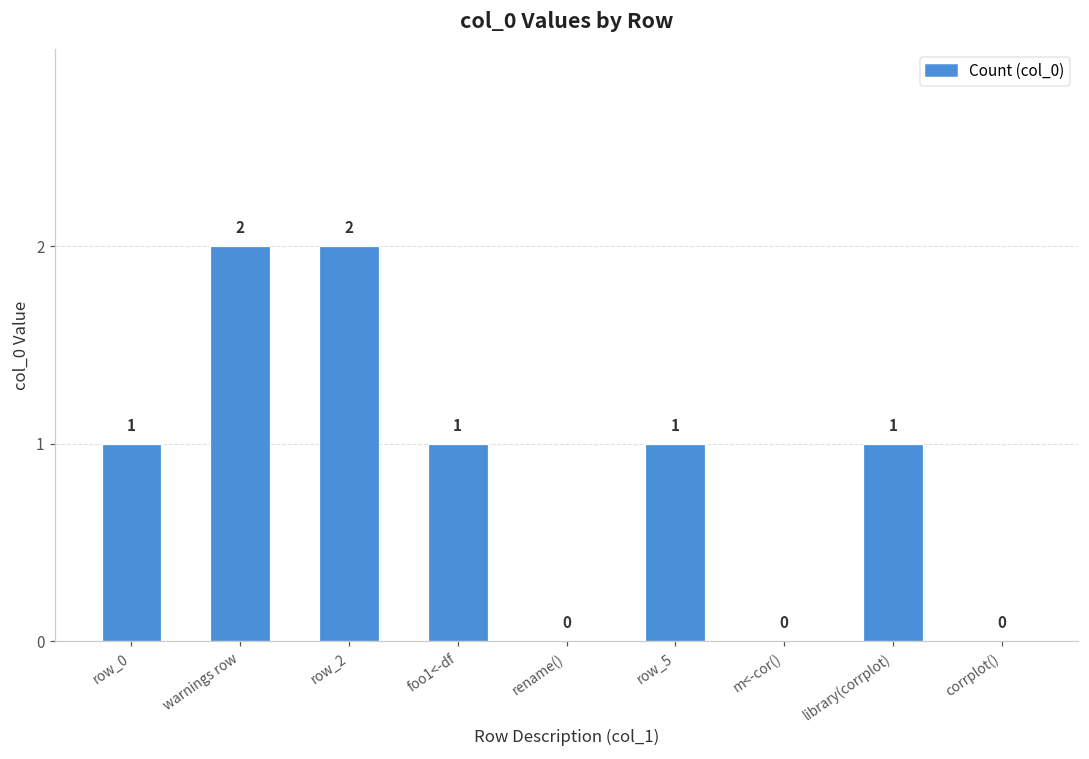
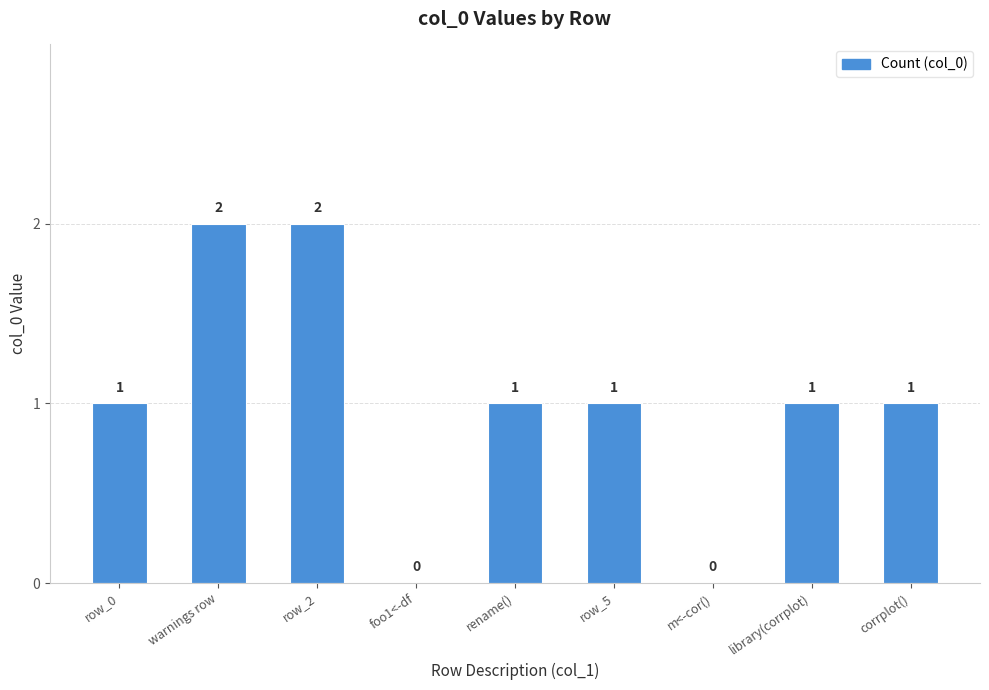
foo1<-df: 1 -> 0
rename(): 0 -> 1
corrplot(): 0 -> 1
